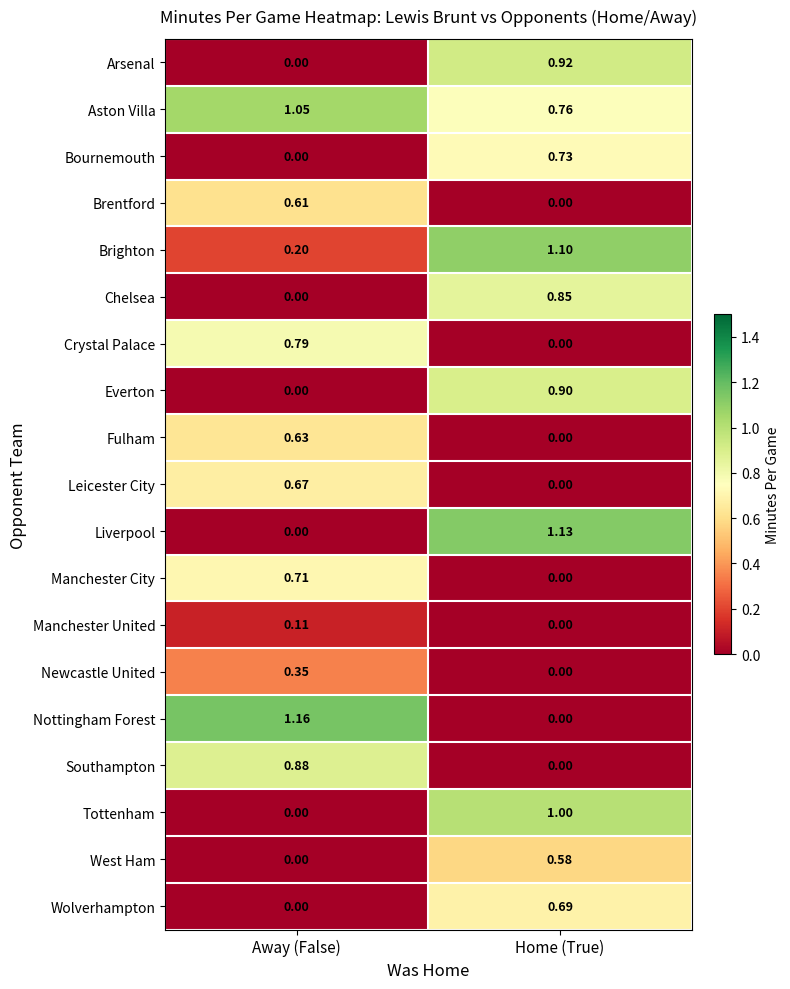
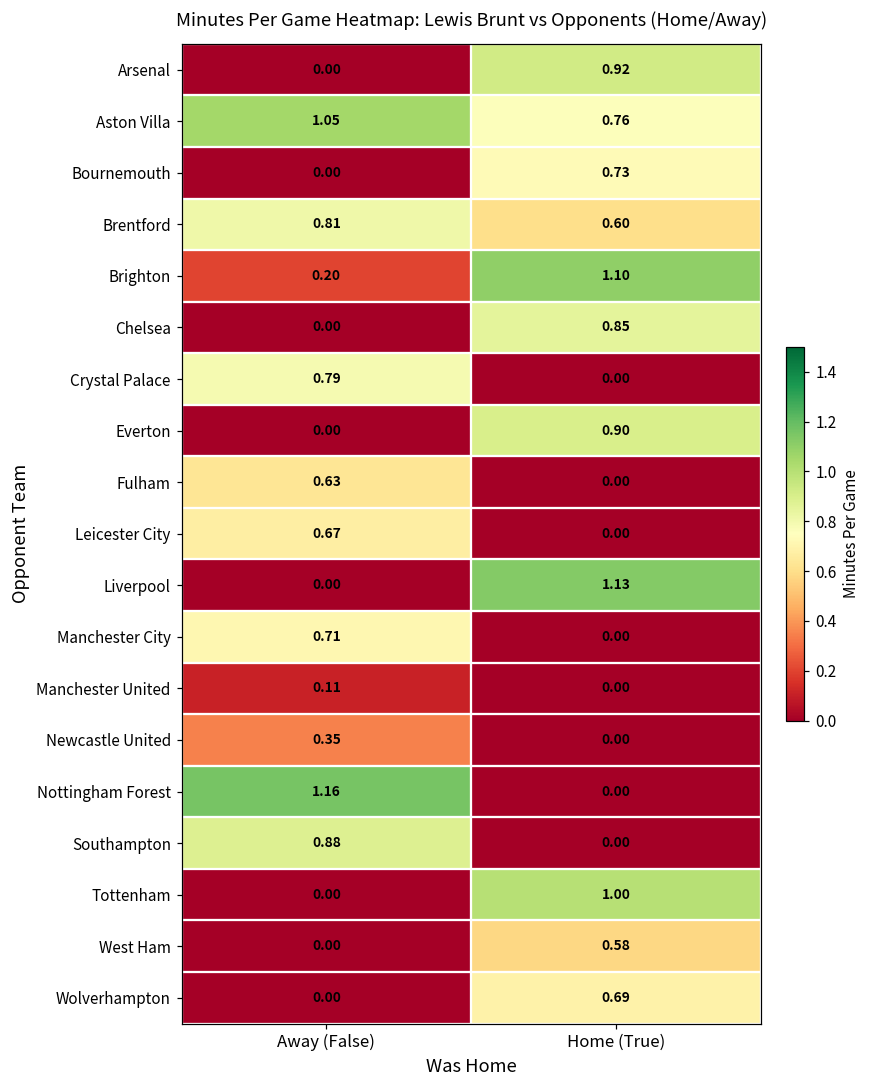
Brentford, Away (False): 0.61 -> 0.81
Brentford, Home (True): 0.00 -> 0.60
